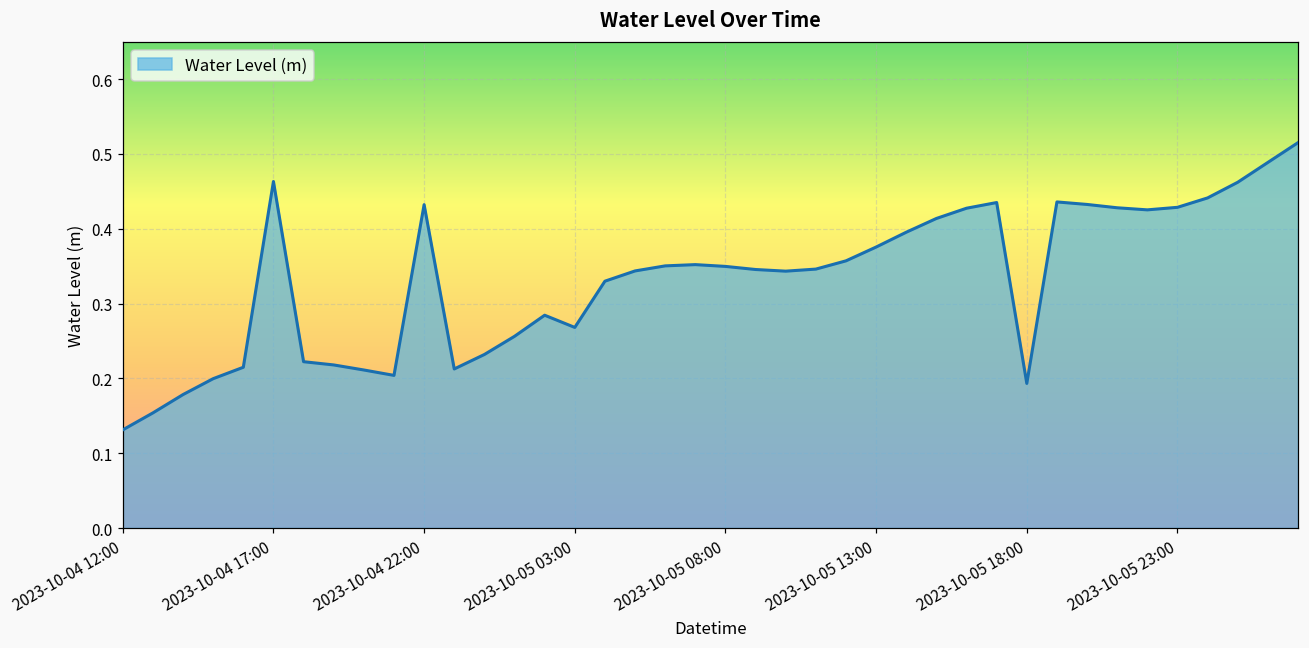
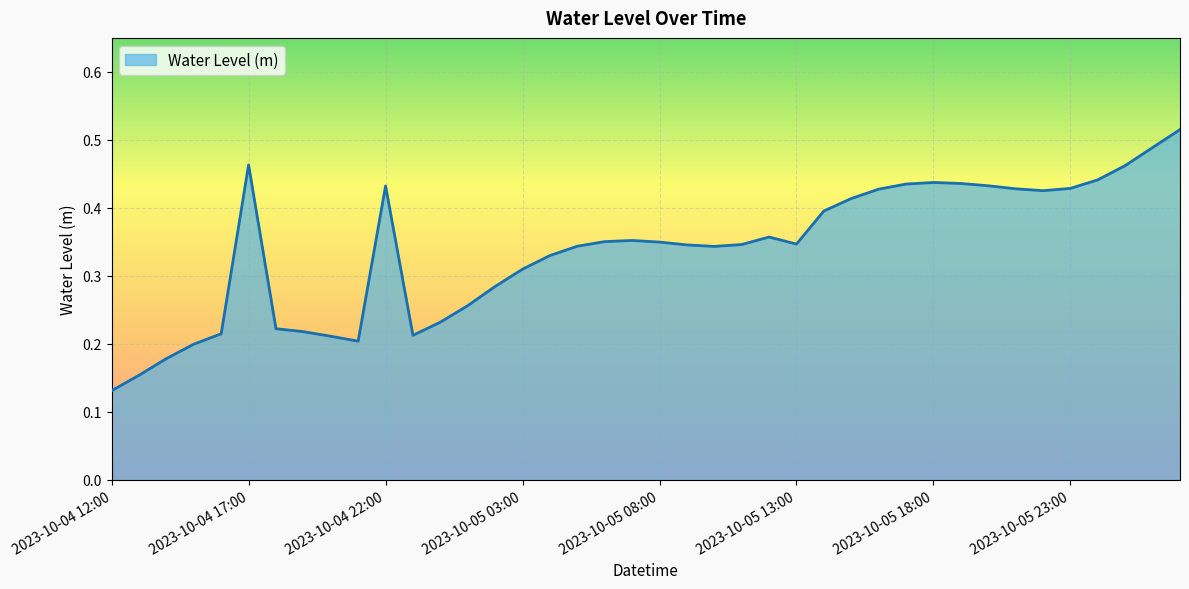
2023-10-05 03:00: 0.27 -> 0.31
2023-10-05 13:00: 0.38 -> 0.35
2023-10-05 18:00: 0.19 -> 0.44
